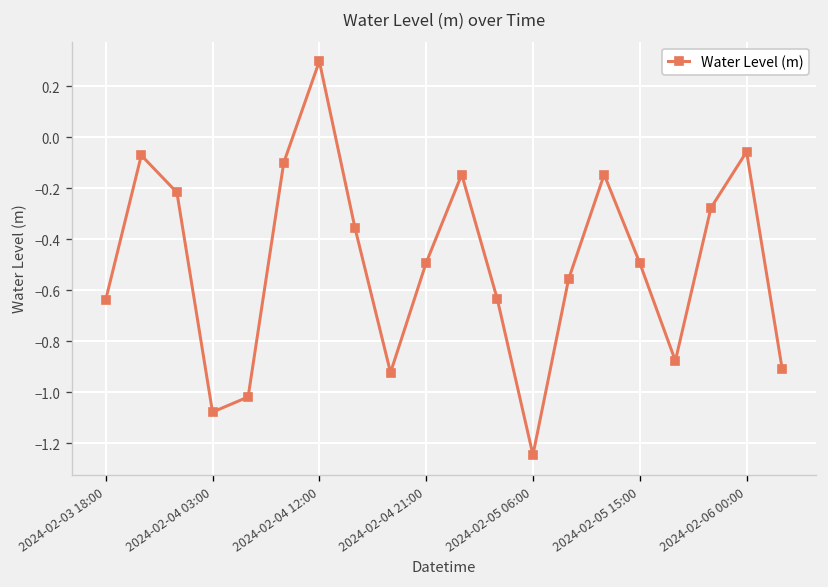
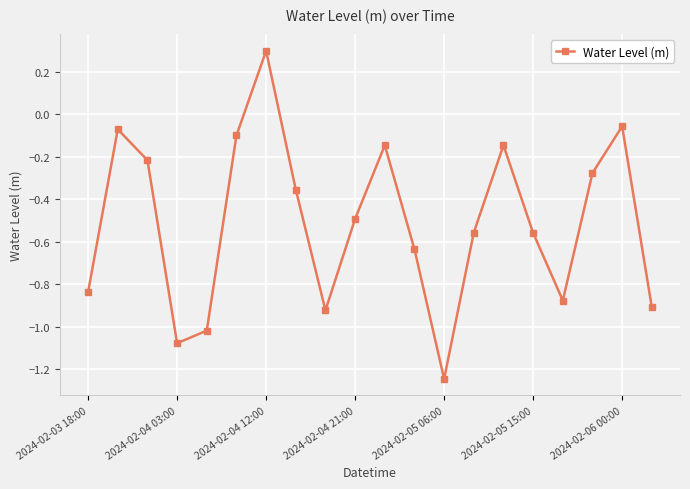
2024-02-03 18:00: -0.64 -> -0.84
2024-02-05 15:00: -0.49 -> -0.56
